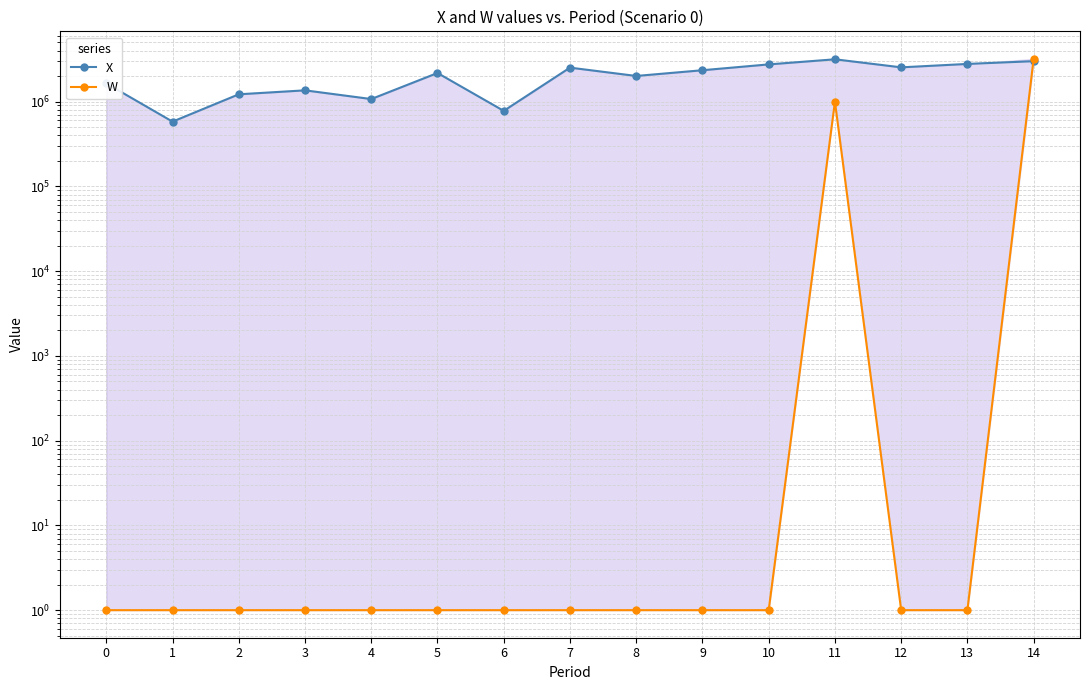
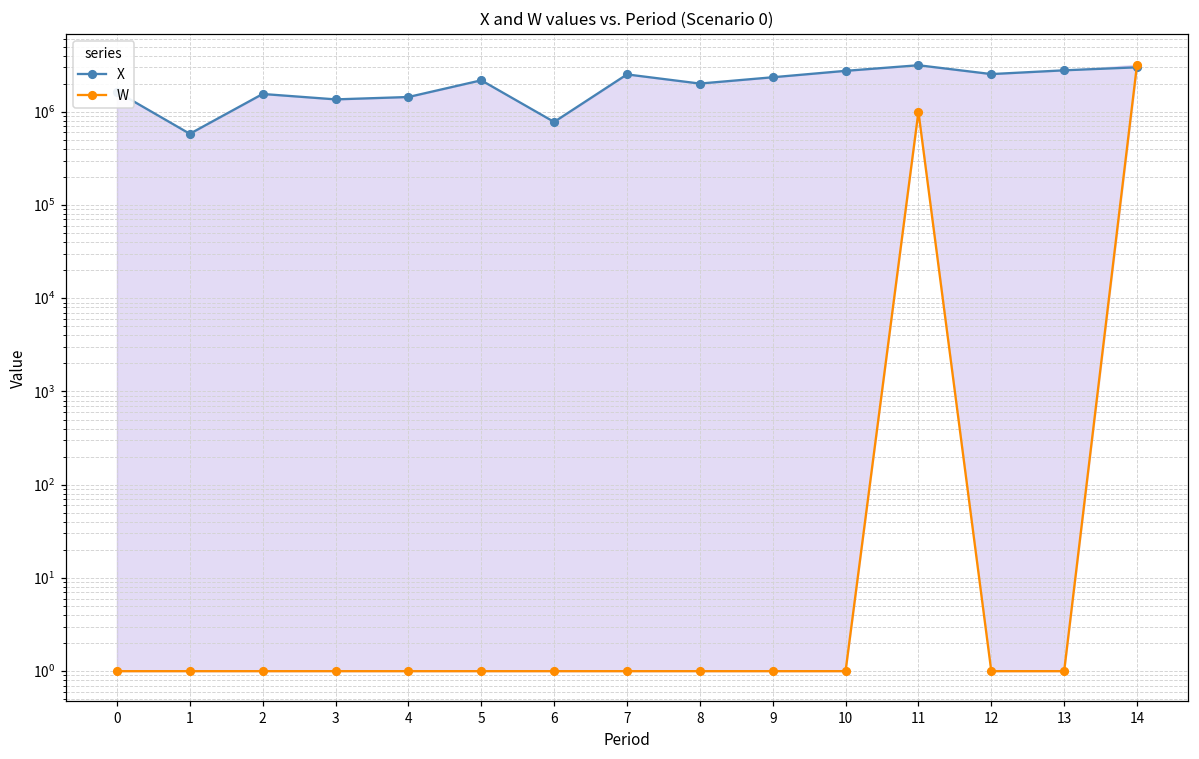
X, 2: 1200000 -> 1600000
X, 4: 1100000 -> 1400000
